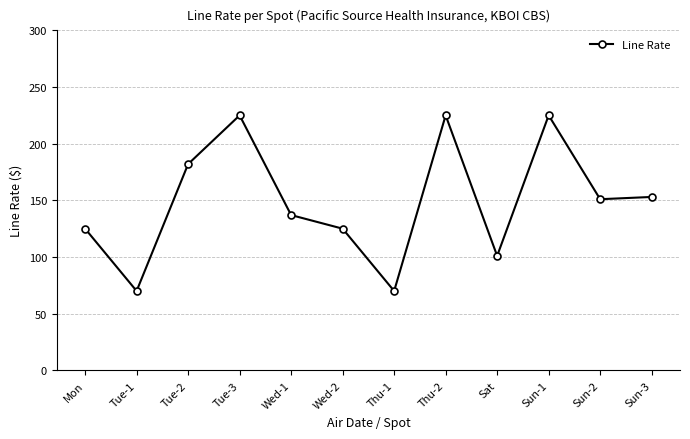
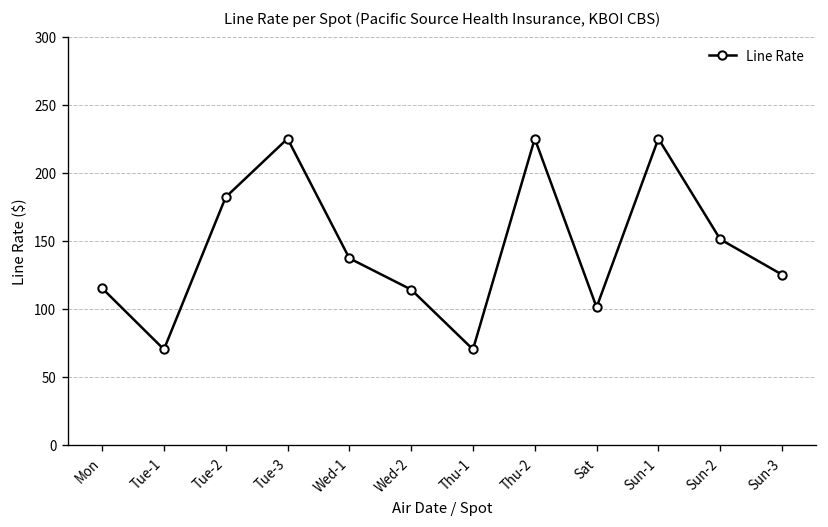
Mon: 125 -> 115
Wed-2: 125 -> 114
Sun-3: 153 -> 125
